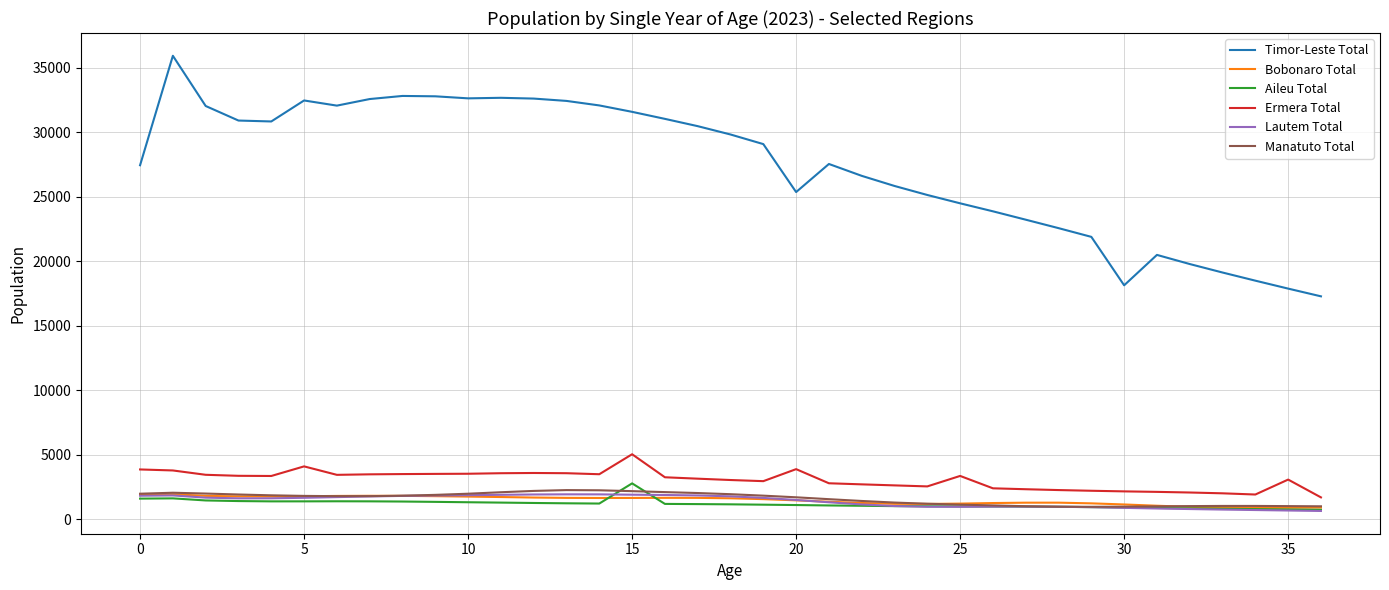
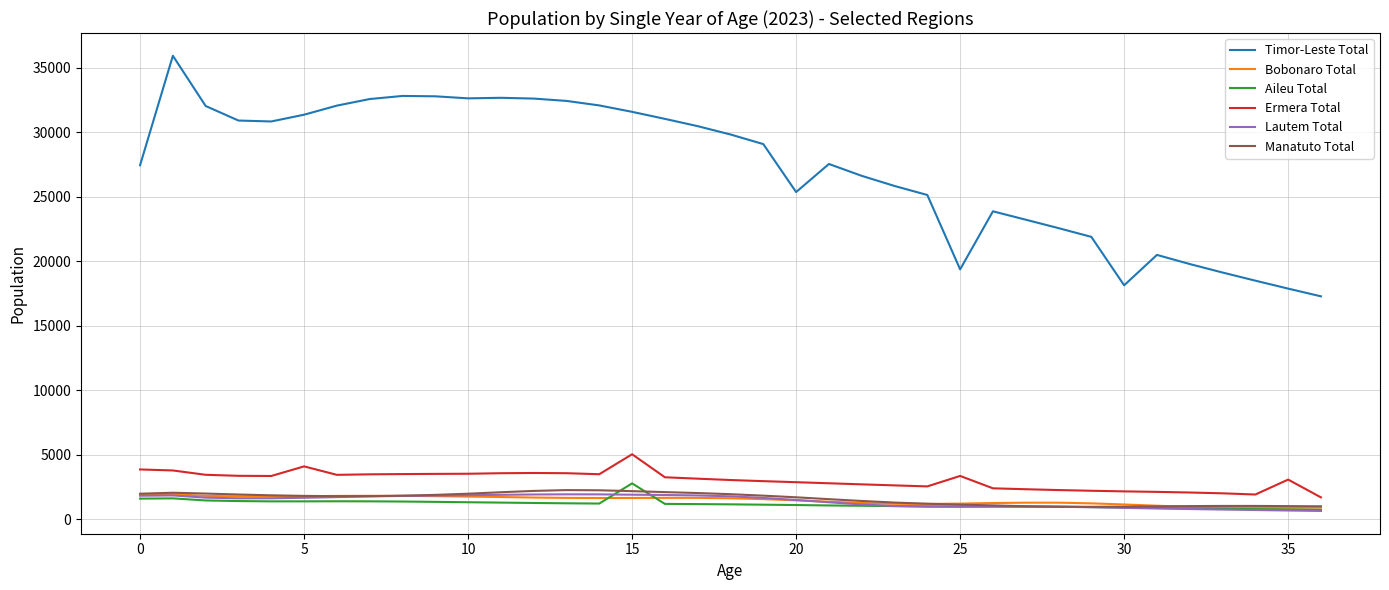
Timor-Leste Total, 5: 32500 -> 31400
Ermera Total, 20: 3900 -> 2900
Timor-Leste Total, 25: 24500 -> 19400
